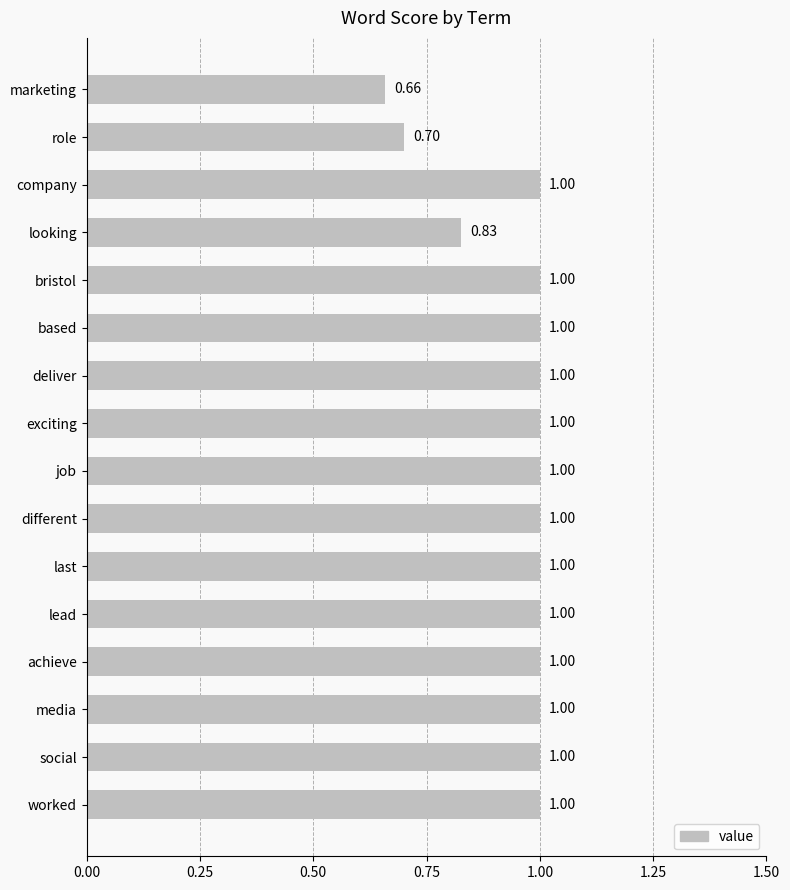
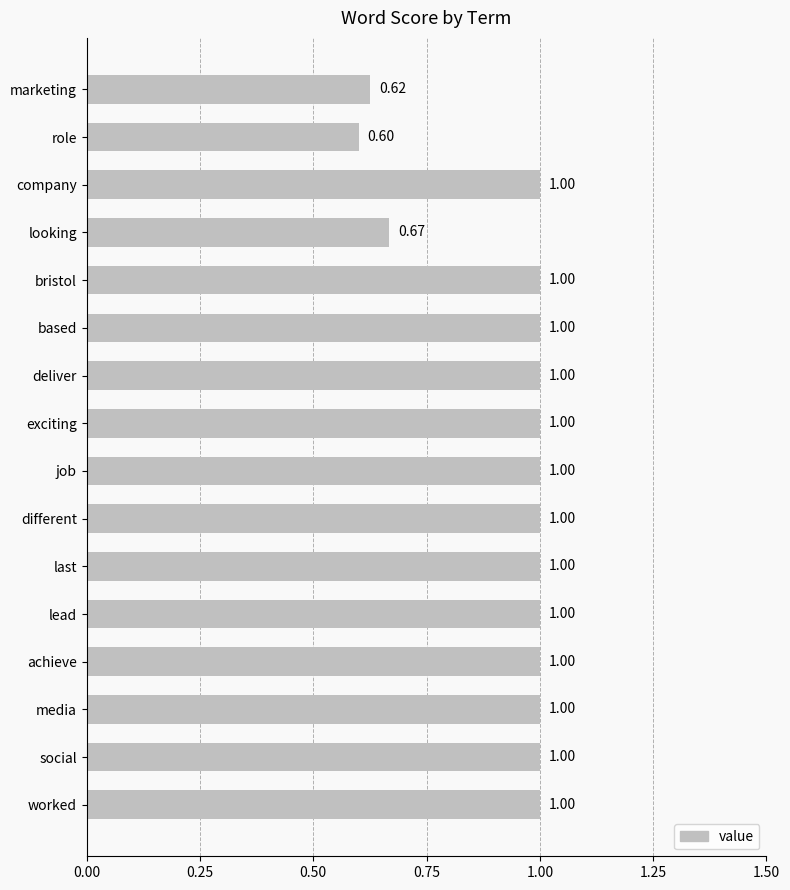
marketing: 0.66 -> 0.62
role: 0.70 -> 0.60
looking: 0.83 -> 0.67
